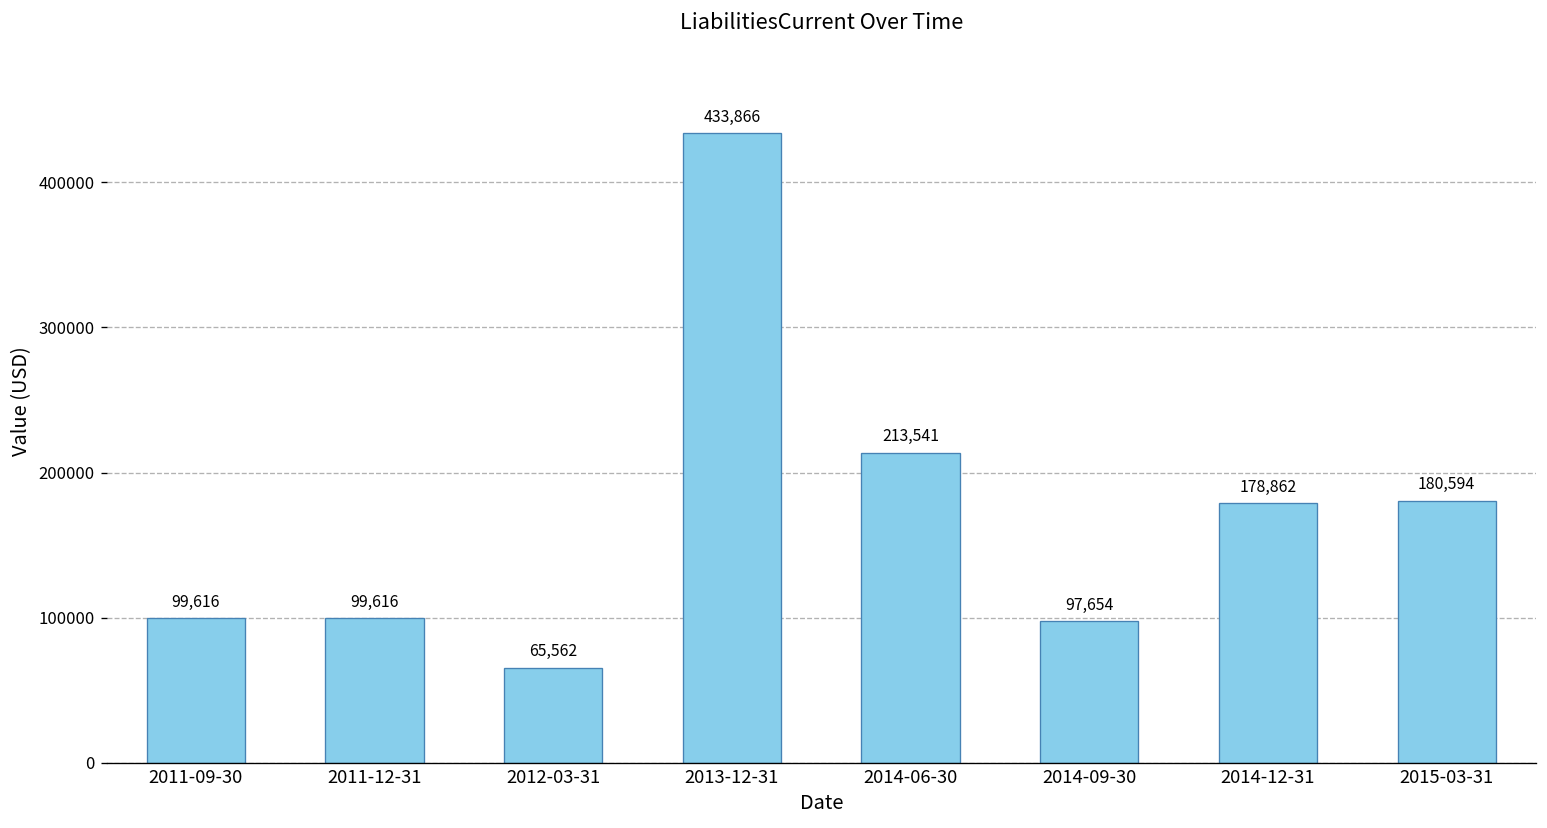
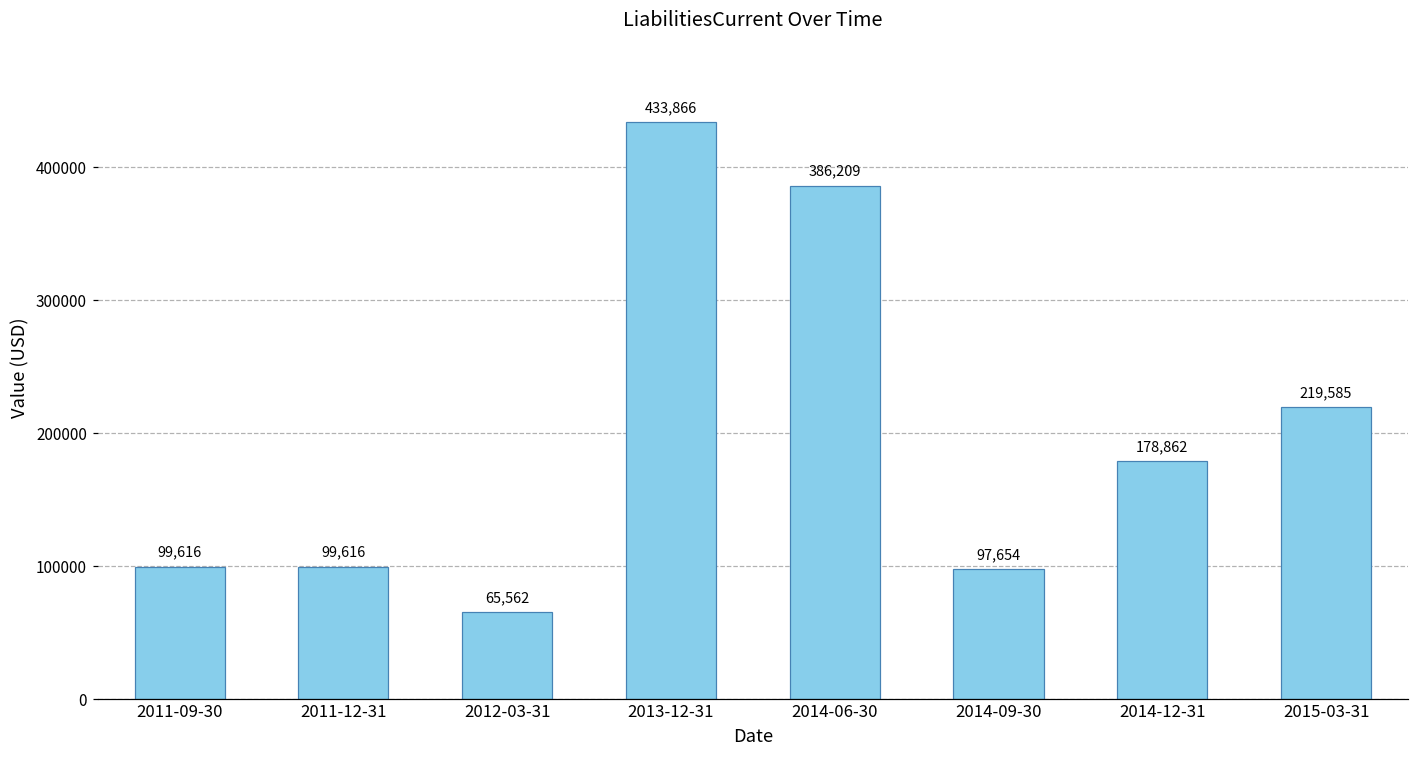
2014-06-30: 213,541 -> 386,209
2015-03-31: 180,594 -> 219,585
